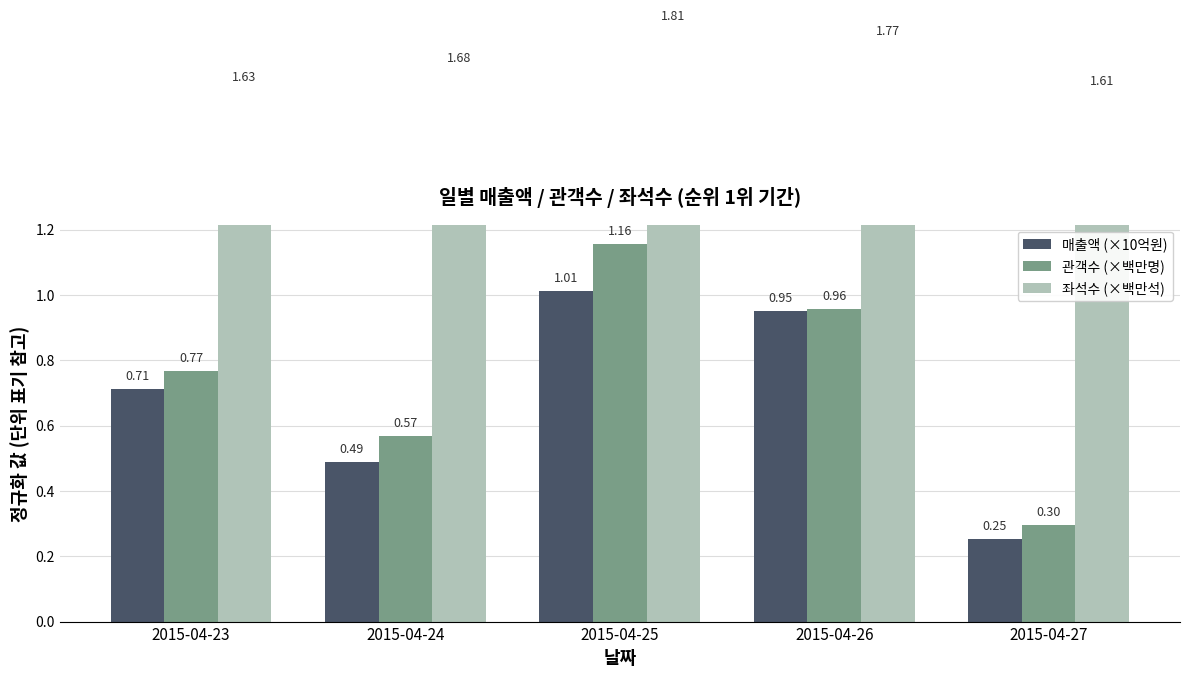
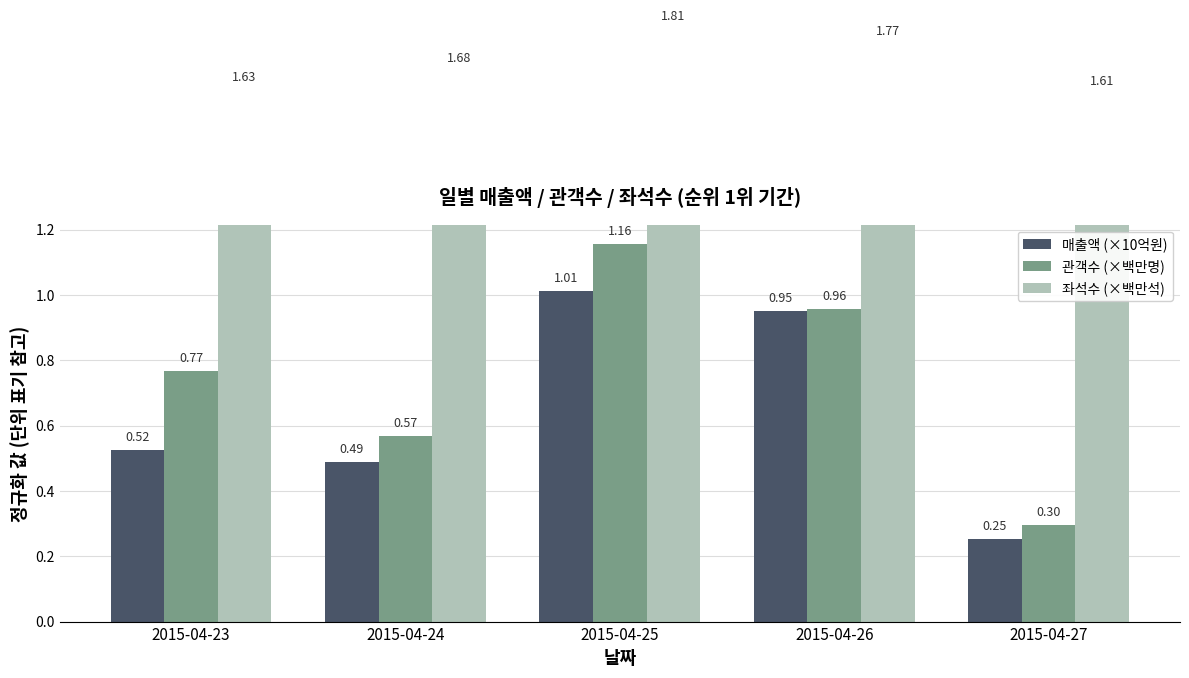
매출액 (×10억원), 2015-04-23: 0.71 -> 0.52
